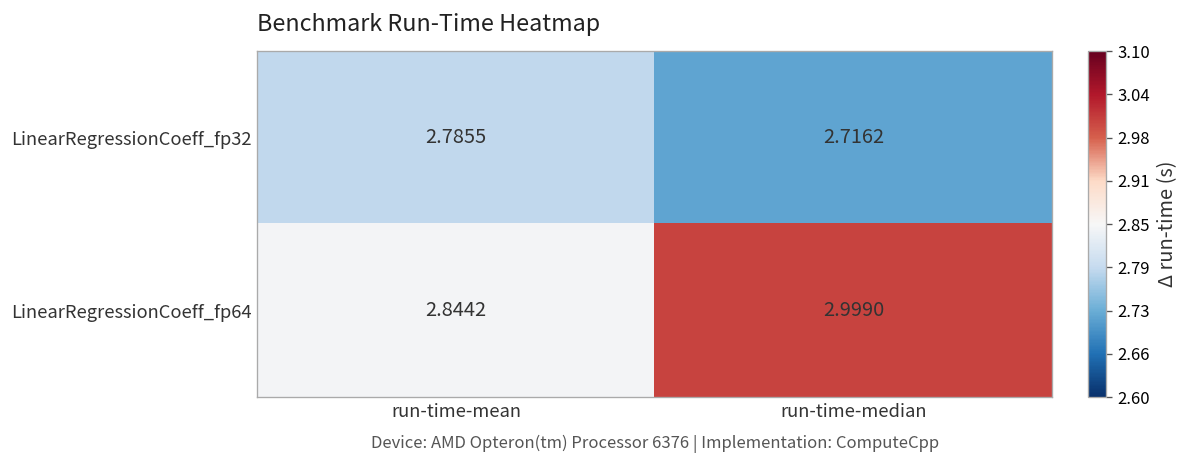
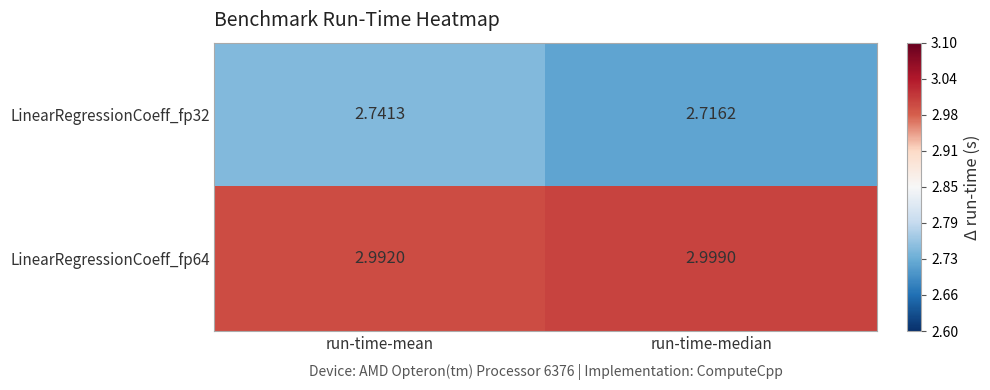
LinearRegressionCoeff_fp32, run-time-mean: 2.7855 -> 2.7413
LinearRegressionCoeff_fp64, run-time-mean: 2.8442 -> 2.9920
